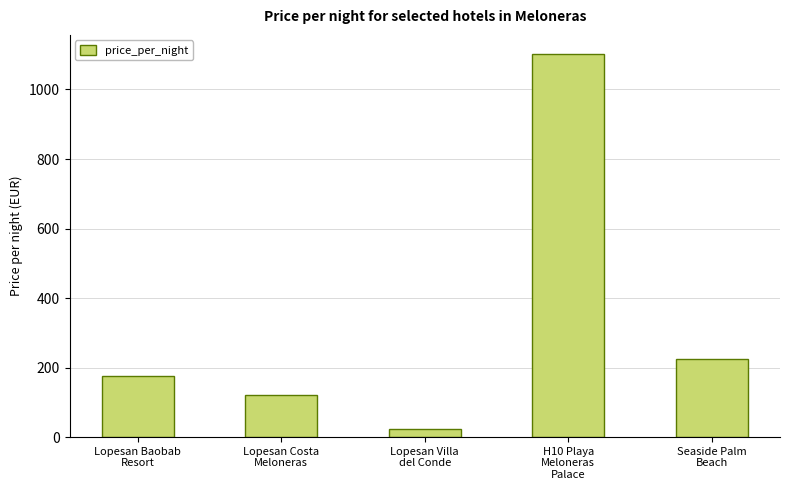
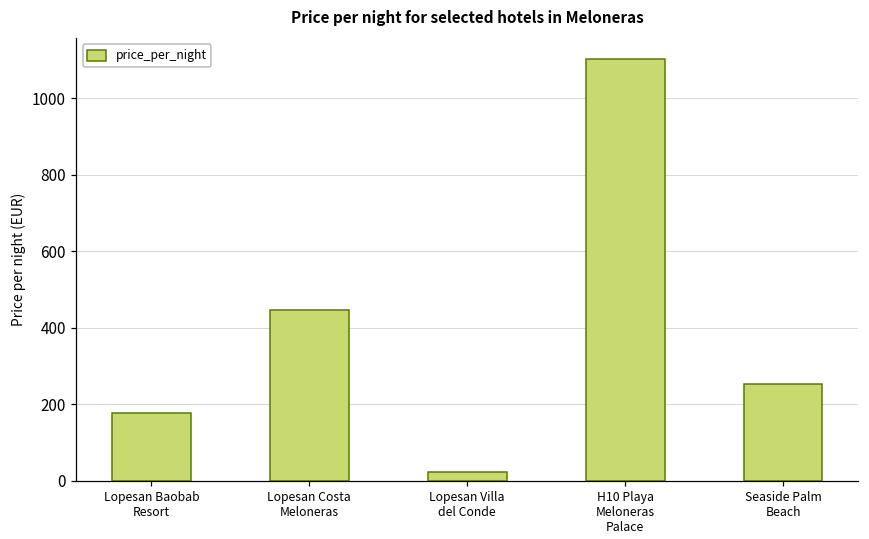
Lopesan Costa Meloneras: 120 -> 450
Seaside Palm Beach: 230 -> 250
